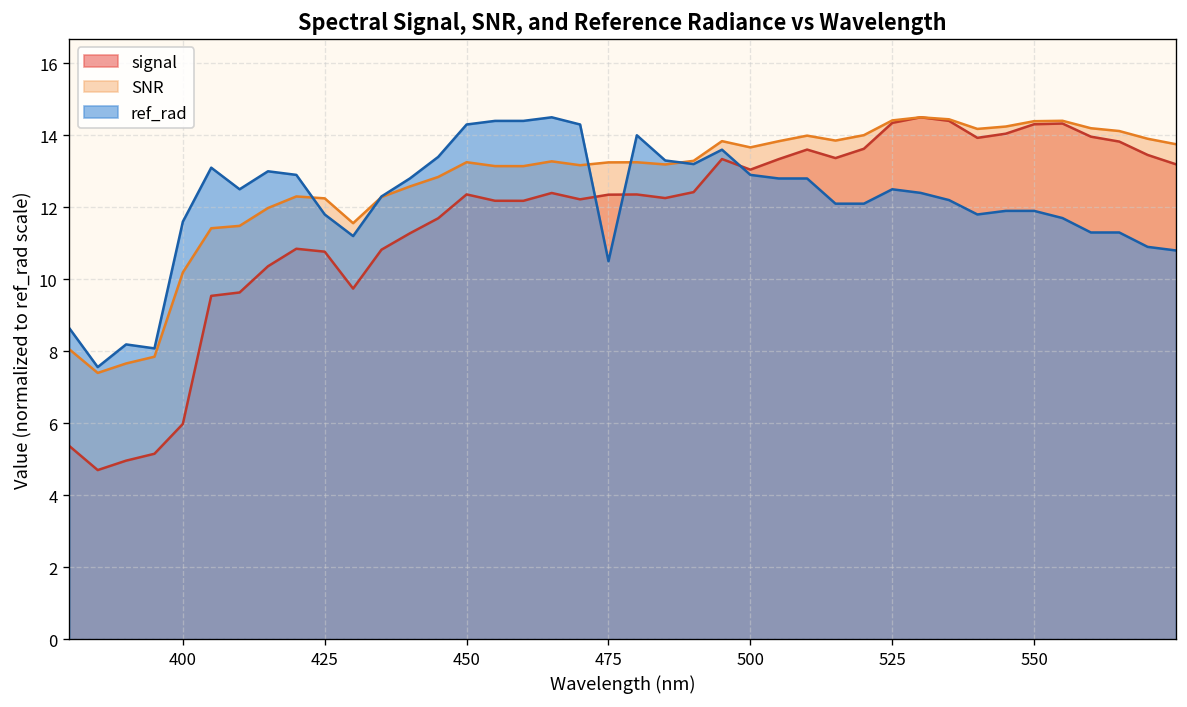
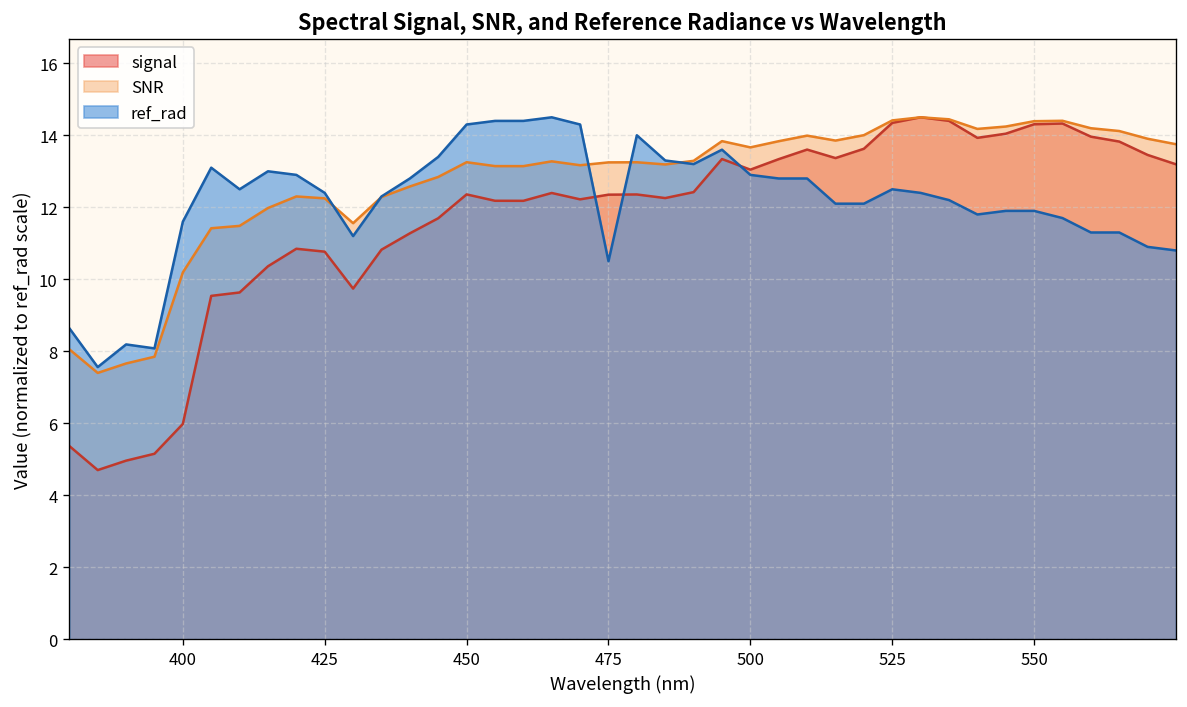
ref_rad, 425: 11.8 -> 12.4
